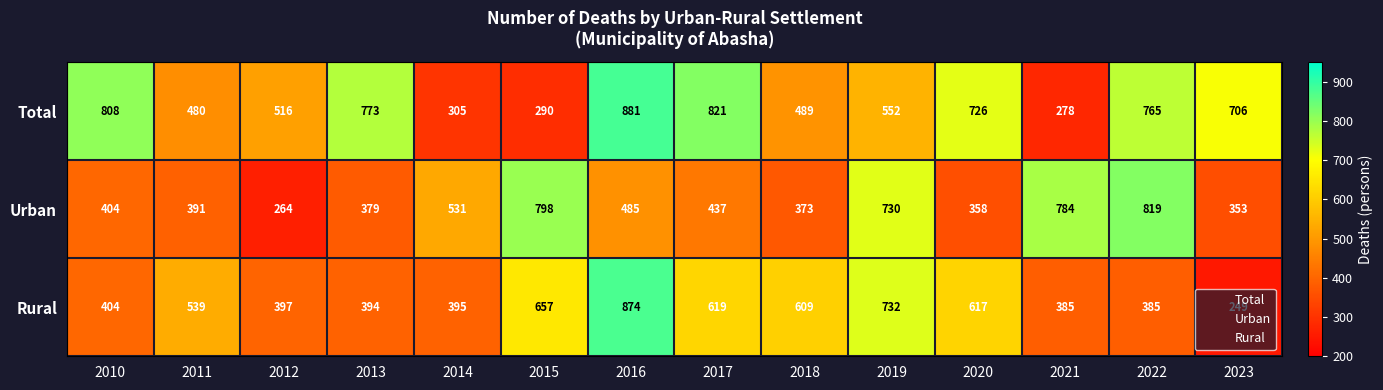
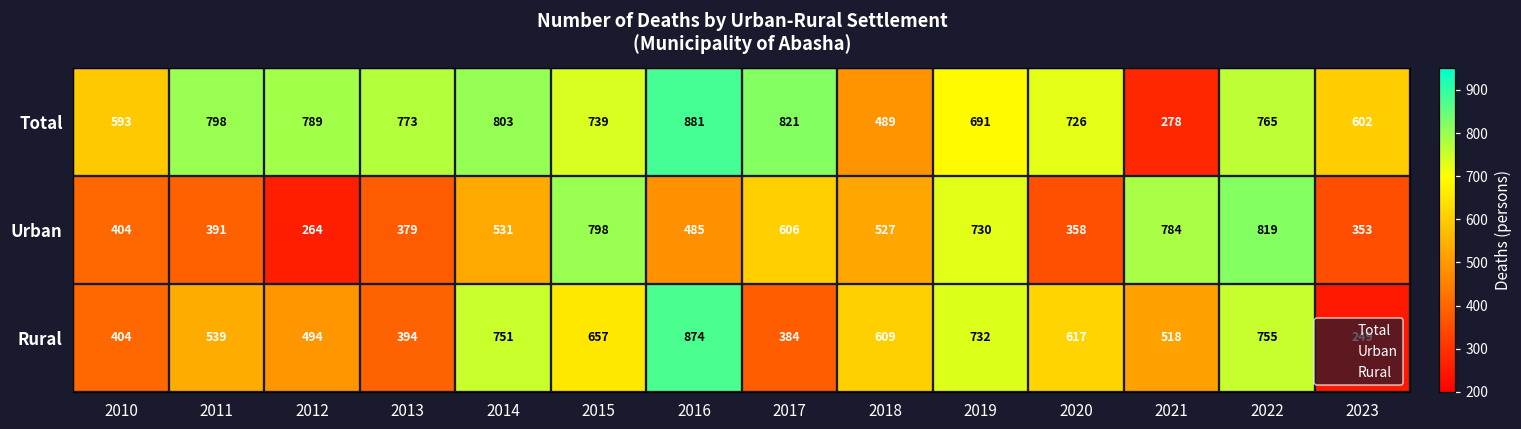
Total, 2010: 808 -> 593
Total, 2011: 480 -> 798
Total, 2012: 516 -> 789
Total, 2014: 305 -> 803
Total, 2015: 290 -> 739
Total, 2019: 552 -> 691
Total, 2023: 706 -> 602
Urban, 2017: 437 -> 606
Urban, 2018: 373 -> 527
Rural, 2012: 397 -> 494
Rural, 2014: 395 -> 751
Rural, 2017: 619 -> 384
Rural, 2021: 385 -> 518
Rural, 2022: 385 -> 755
